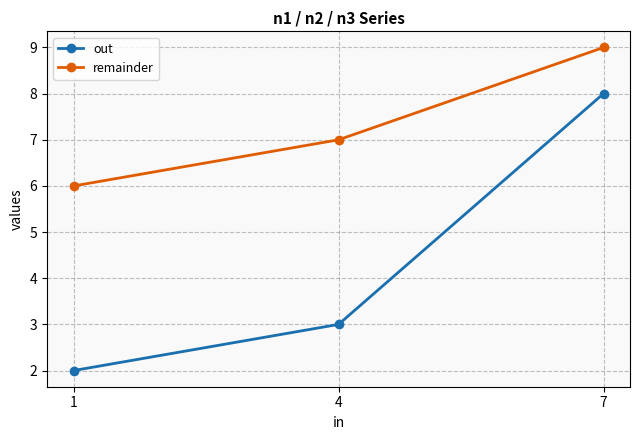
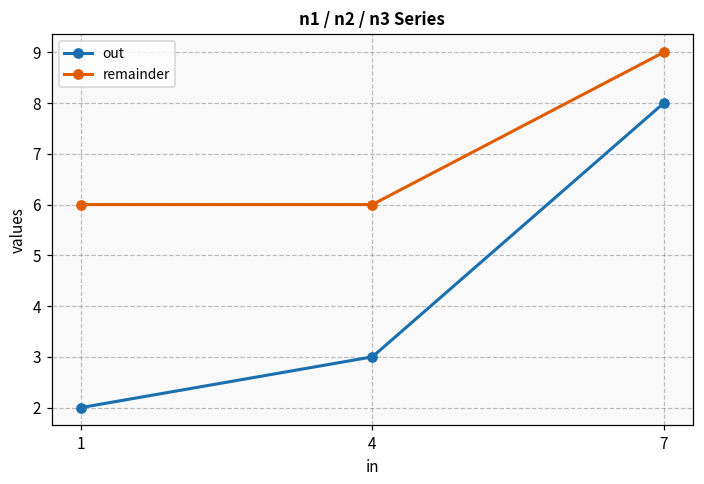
remainder, 4: 7 -> 6
